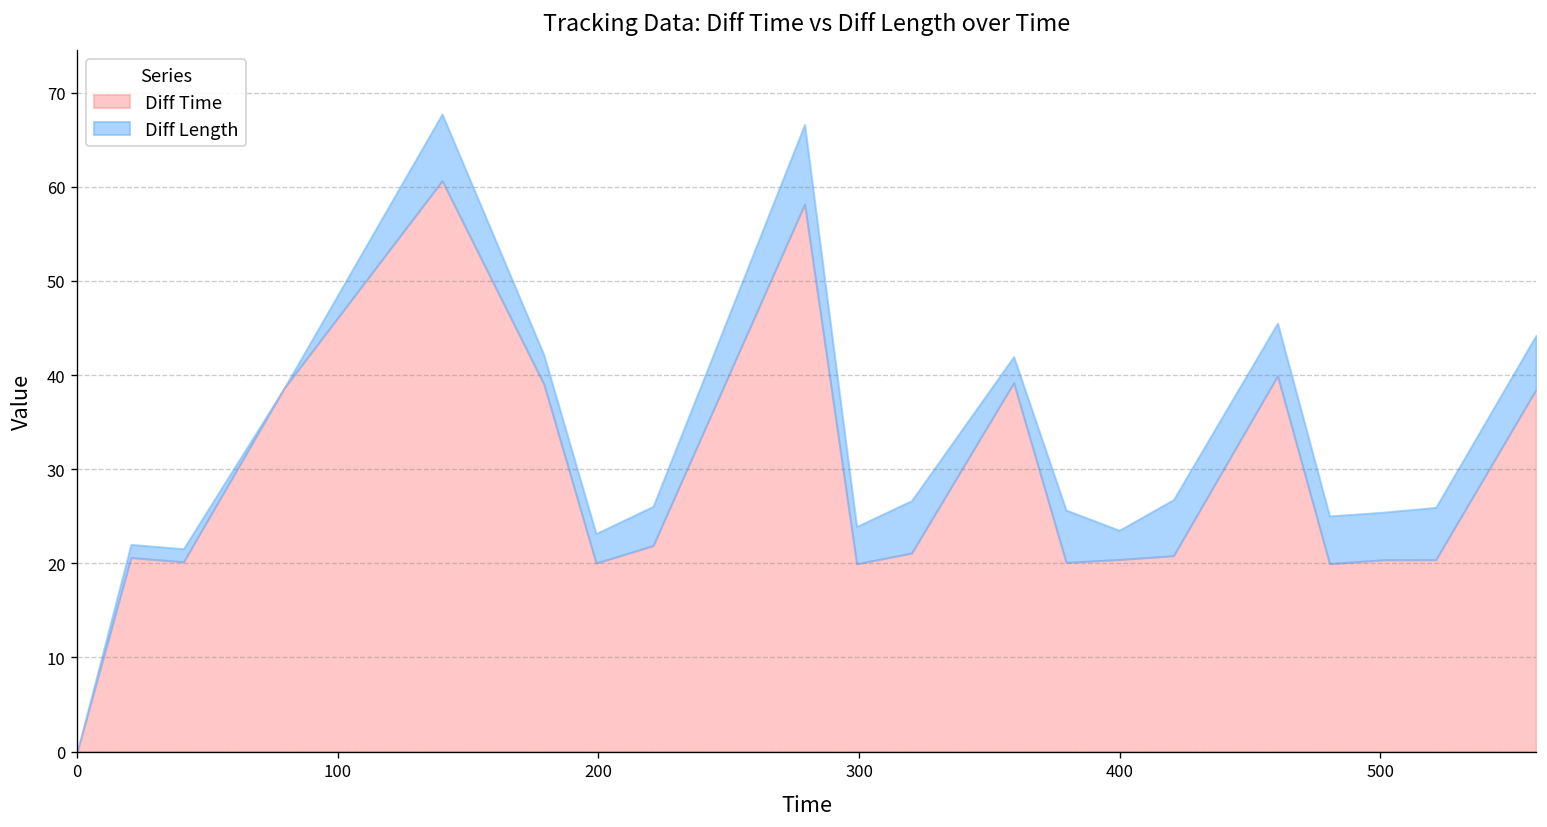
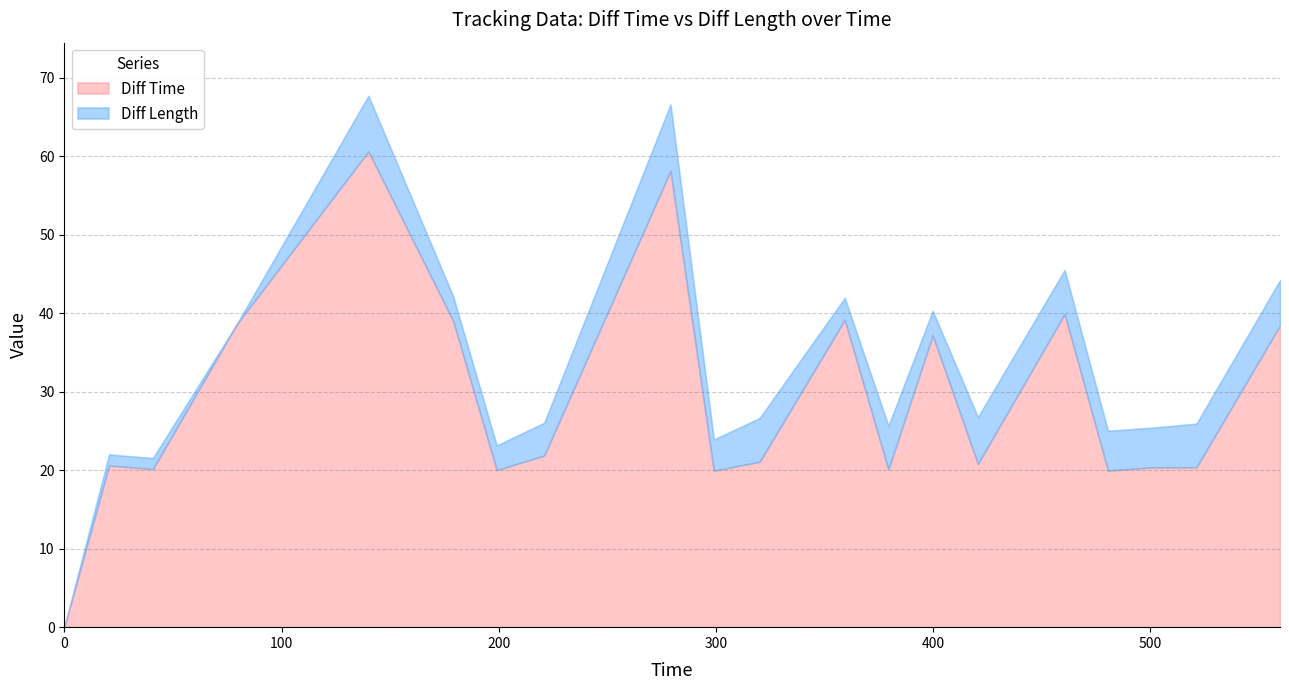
Diff Time, 400: 20 -> 37
